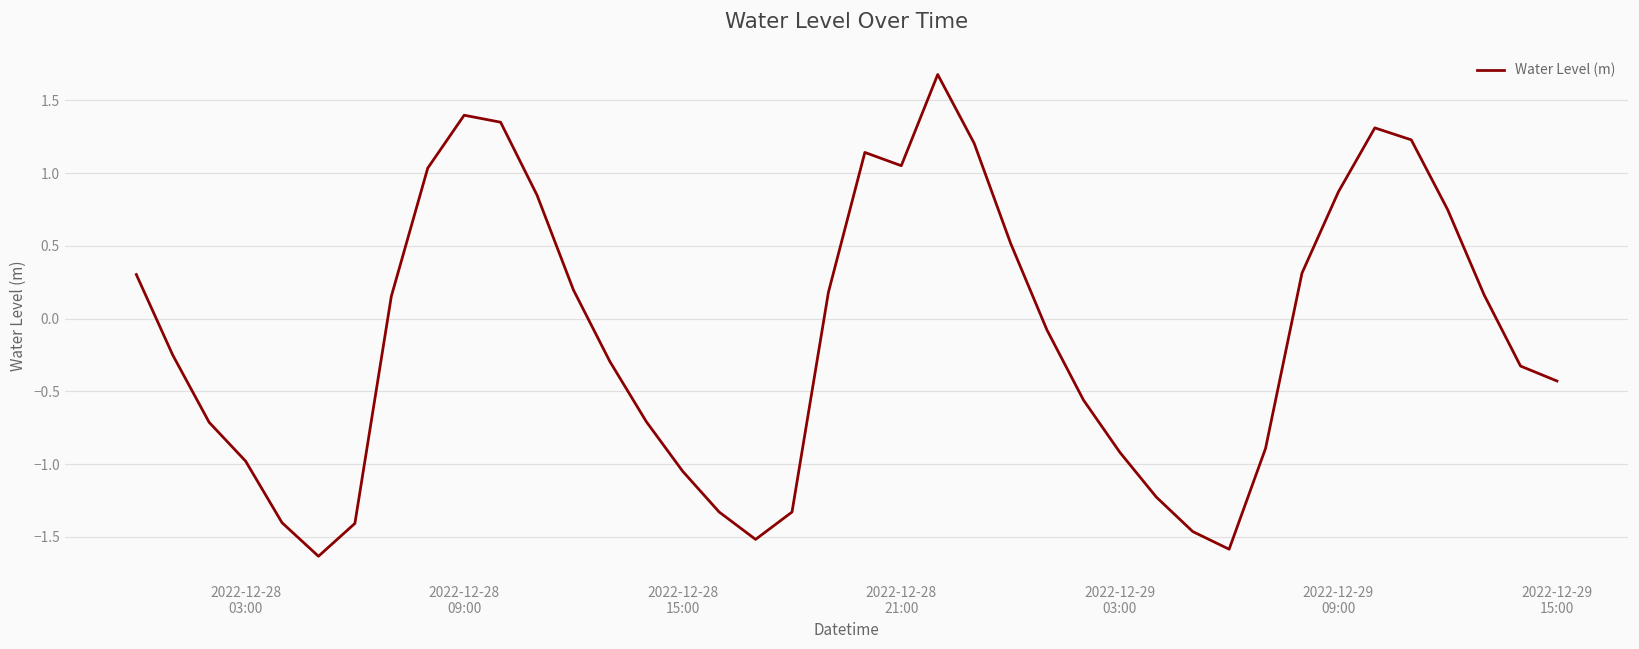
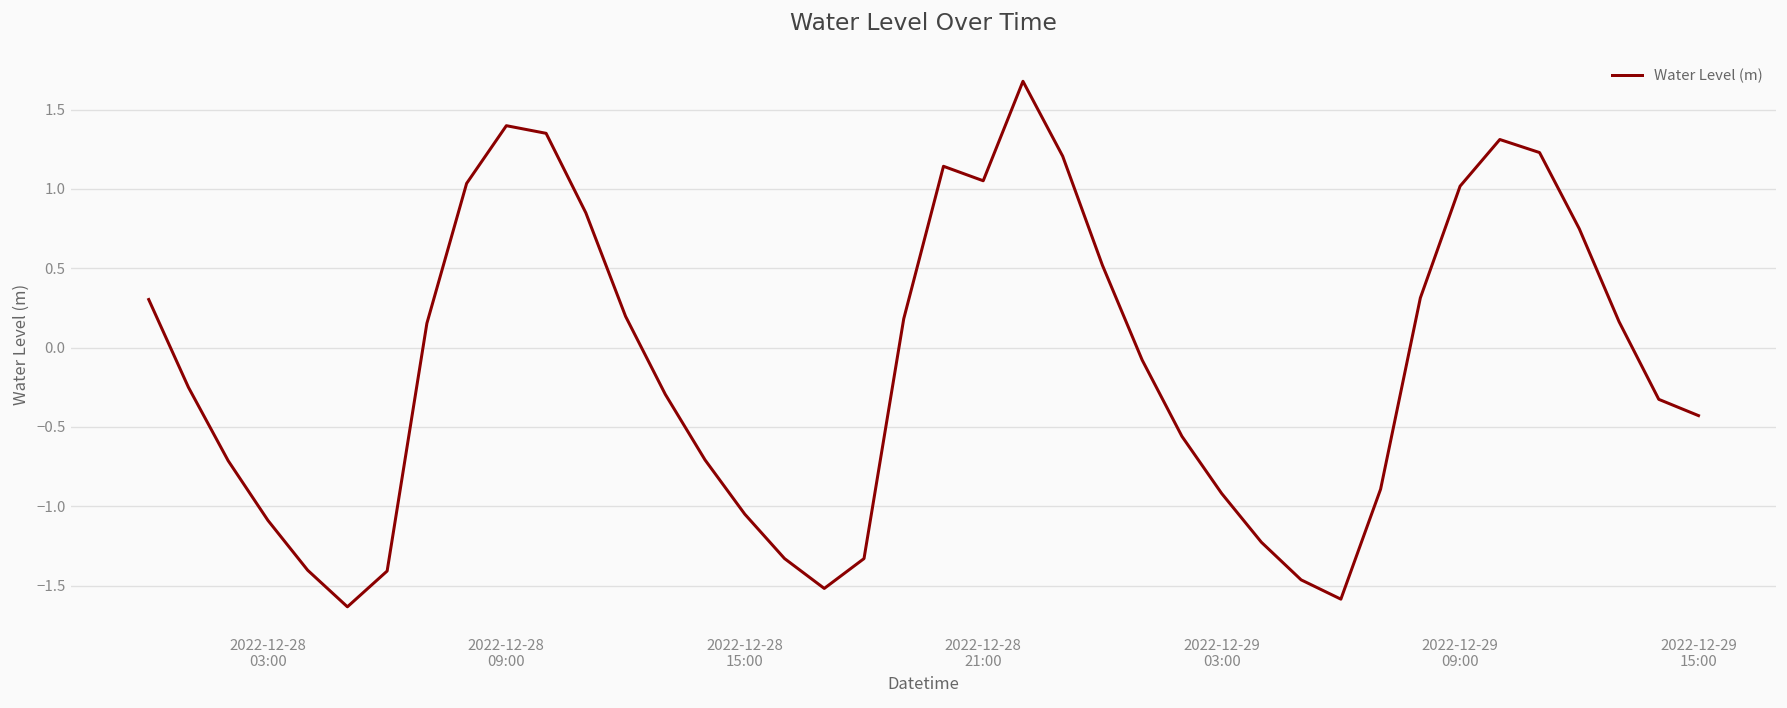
2022-12-28 03:00: -0.98 -> -1.09
2022-12-29 09:00: 0.87 -> 1.02
